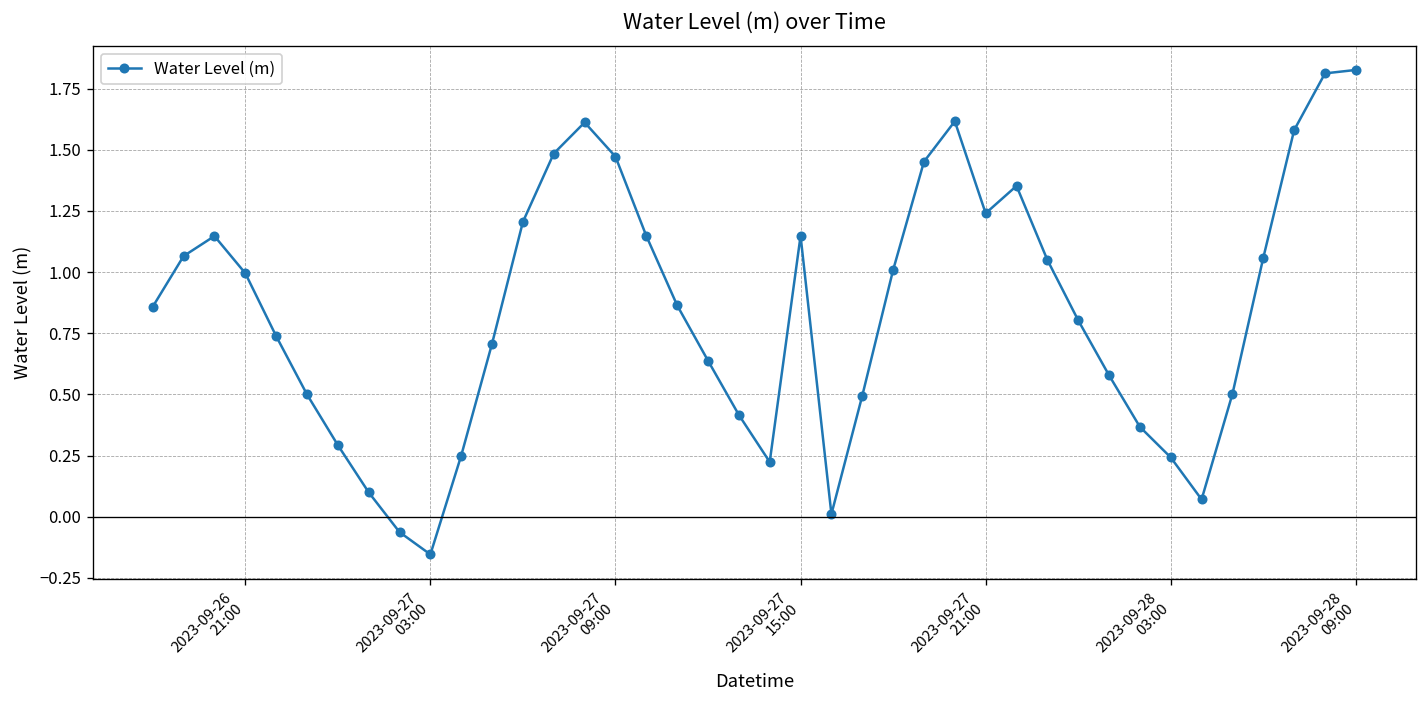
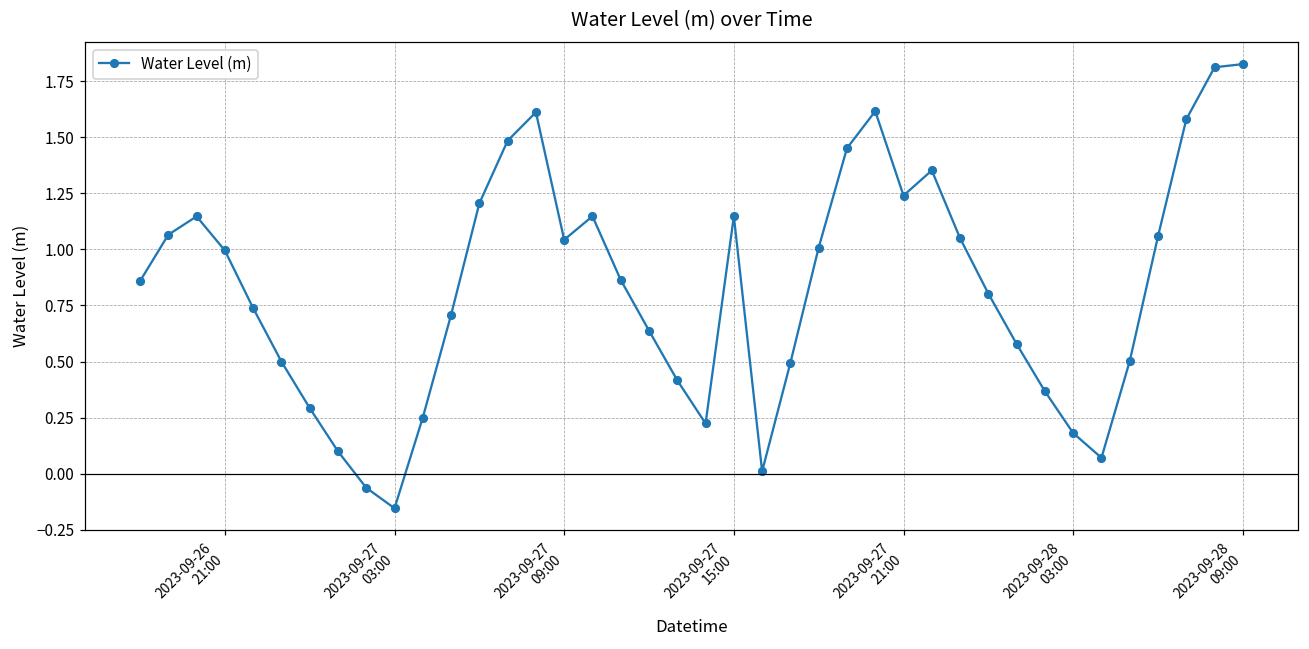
2023-09-27 09:00: 1.47 -> 1.04
2023-09-28 03:00: 0.24 -> 0.18
